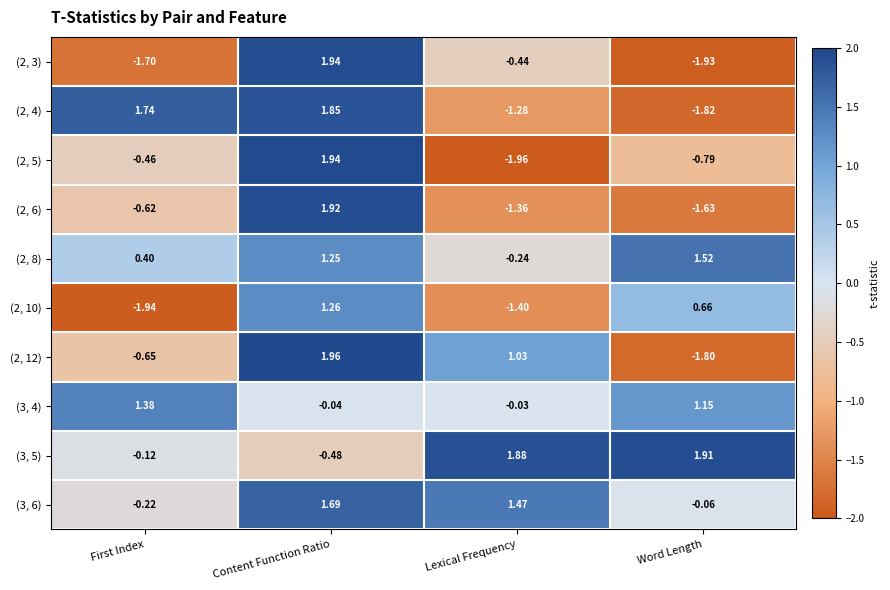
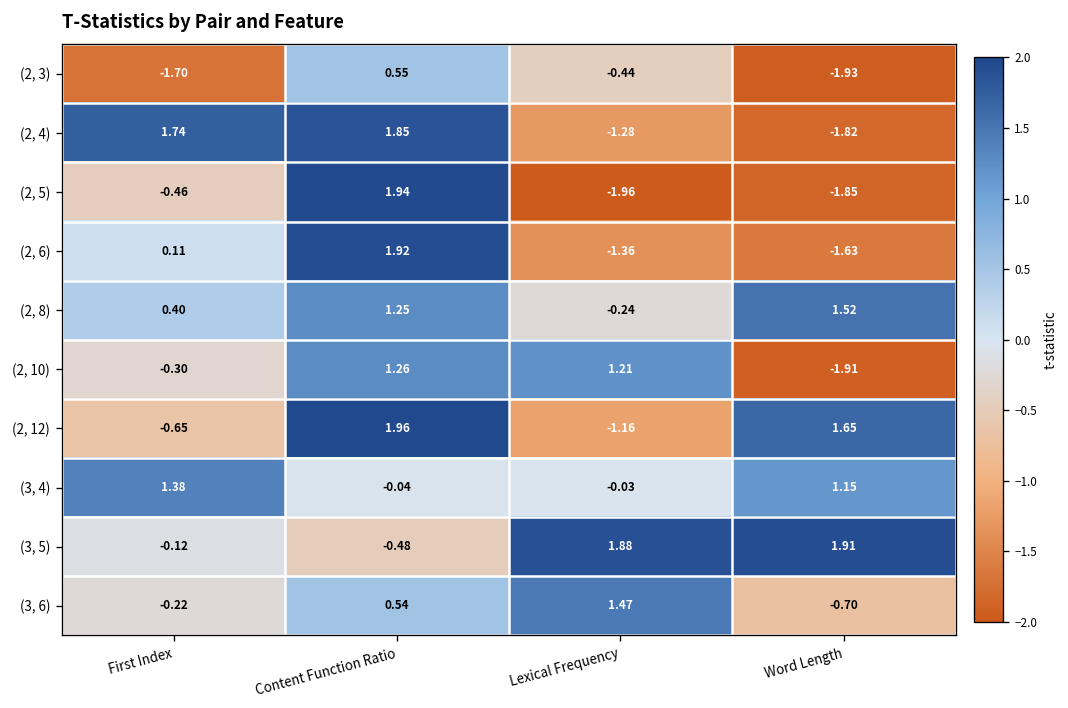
(2, 3), Content Function Ratio: 1.94 -> 0.55
(2, 5), Word Length: -0.79 -> -1.85
(2, 6), First Index: -0.62 -> 0.11
(2, 10), First Index: -1.94 -> -0.30
(2, 10), Lexical Frequency: -1.40 -> 1.21
(2, 10), Word Length: 0.66 -> -1.91
(2, 12), Lexical Frequency: 1.03 -> -1.16
(2, 12), Word Length: -1.80 -> 1.65
(3, 6), Content Function Ratio: 1.69 -> 0.54
(3, 6), Word Length: -0.06 -> -0.70
